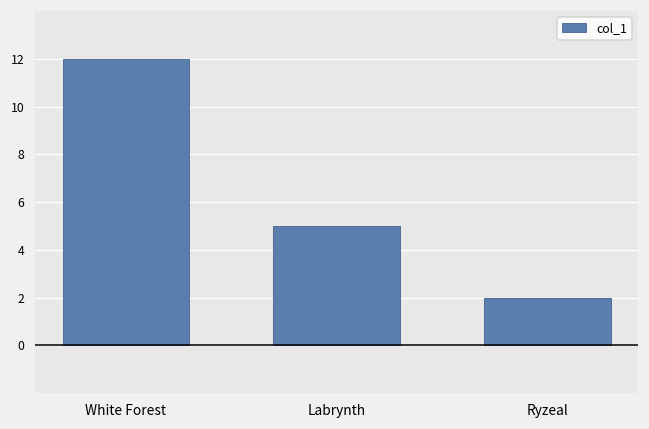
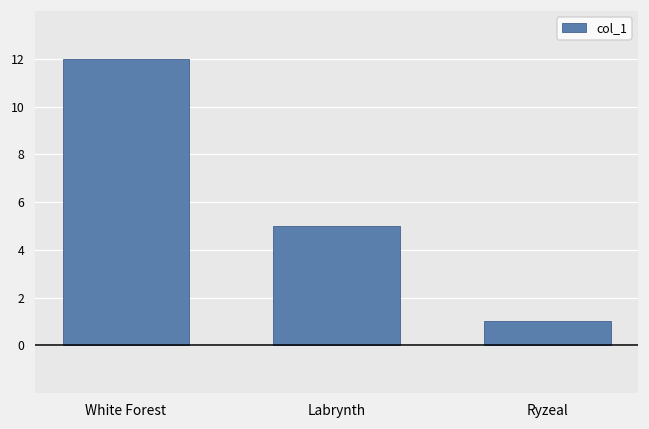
Ryzeal: 2 -> 1
